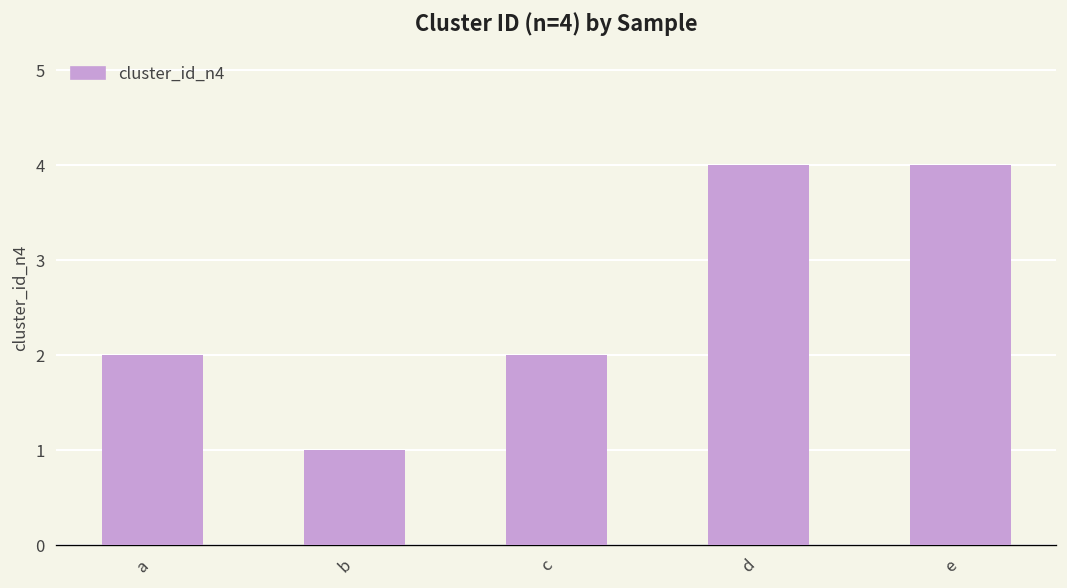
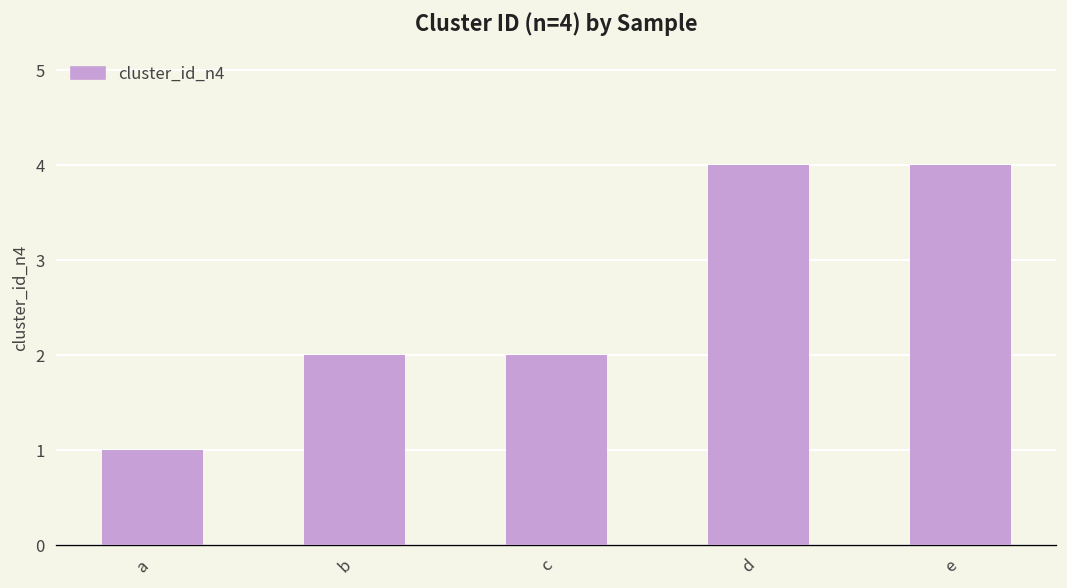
a: 2 -> 1
b: 1 -> 2
